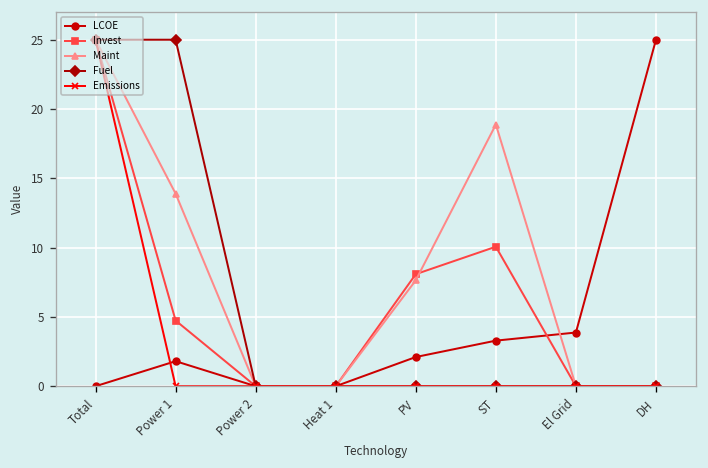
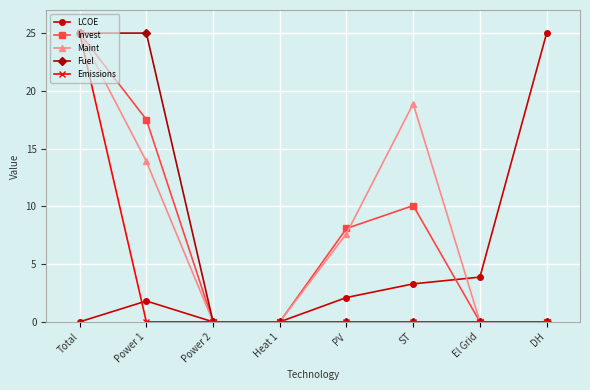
Invest, Power 1: 4.7 -> 17.5
